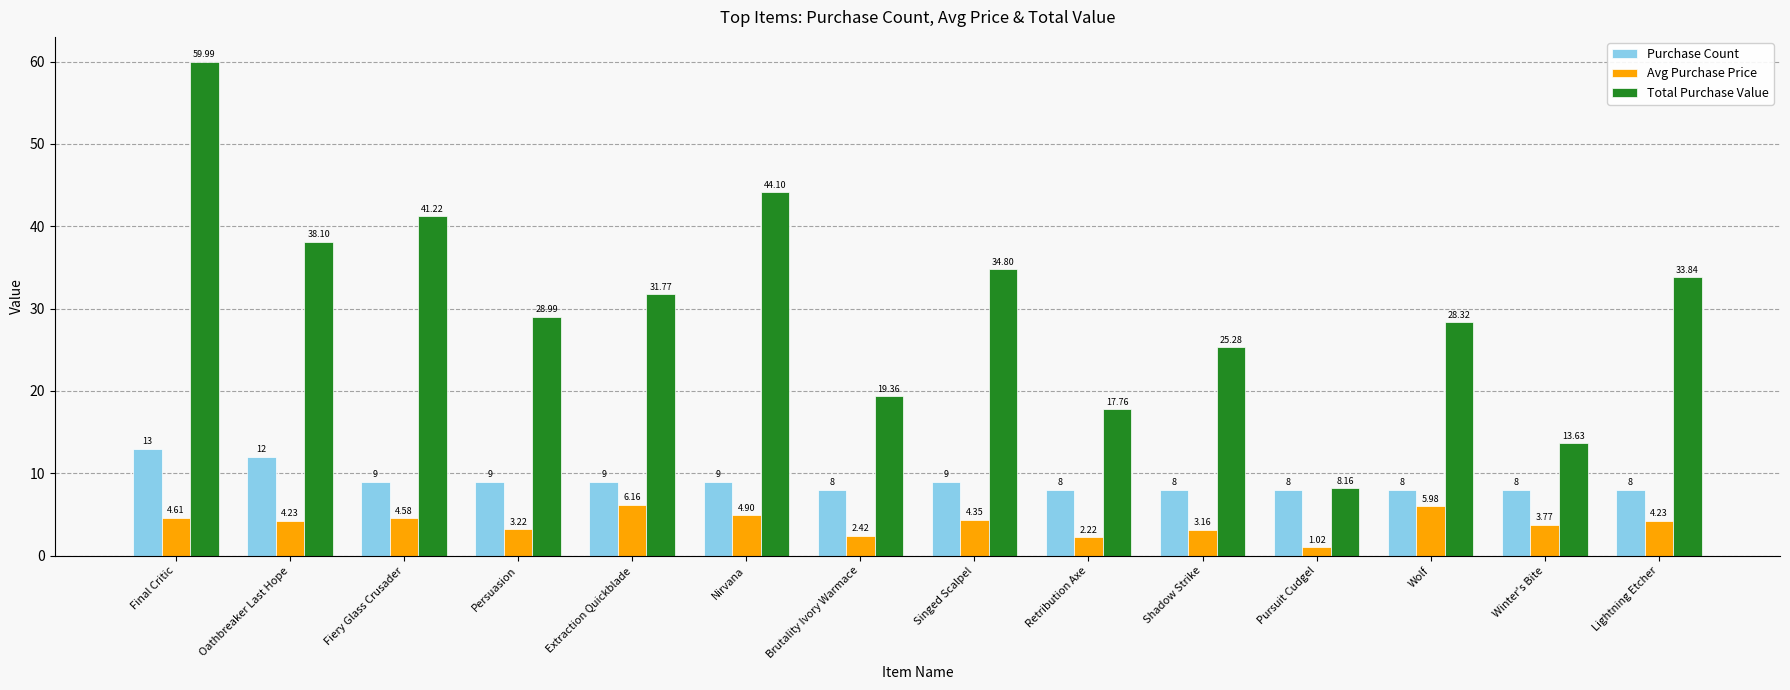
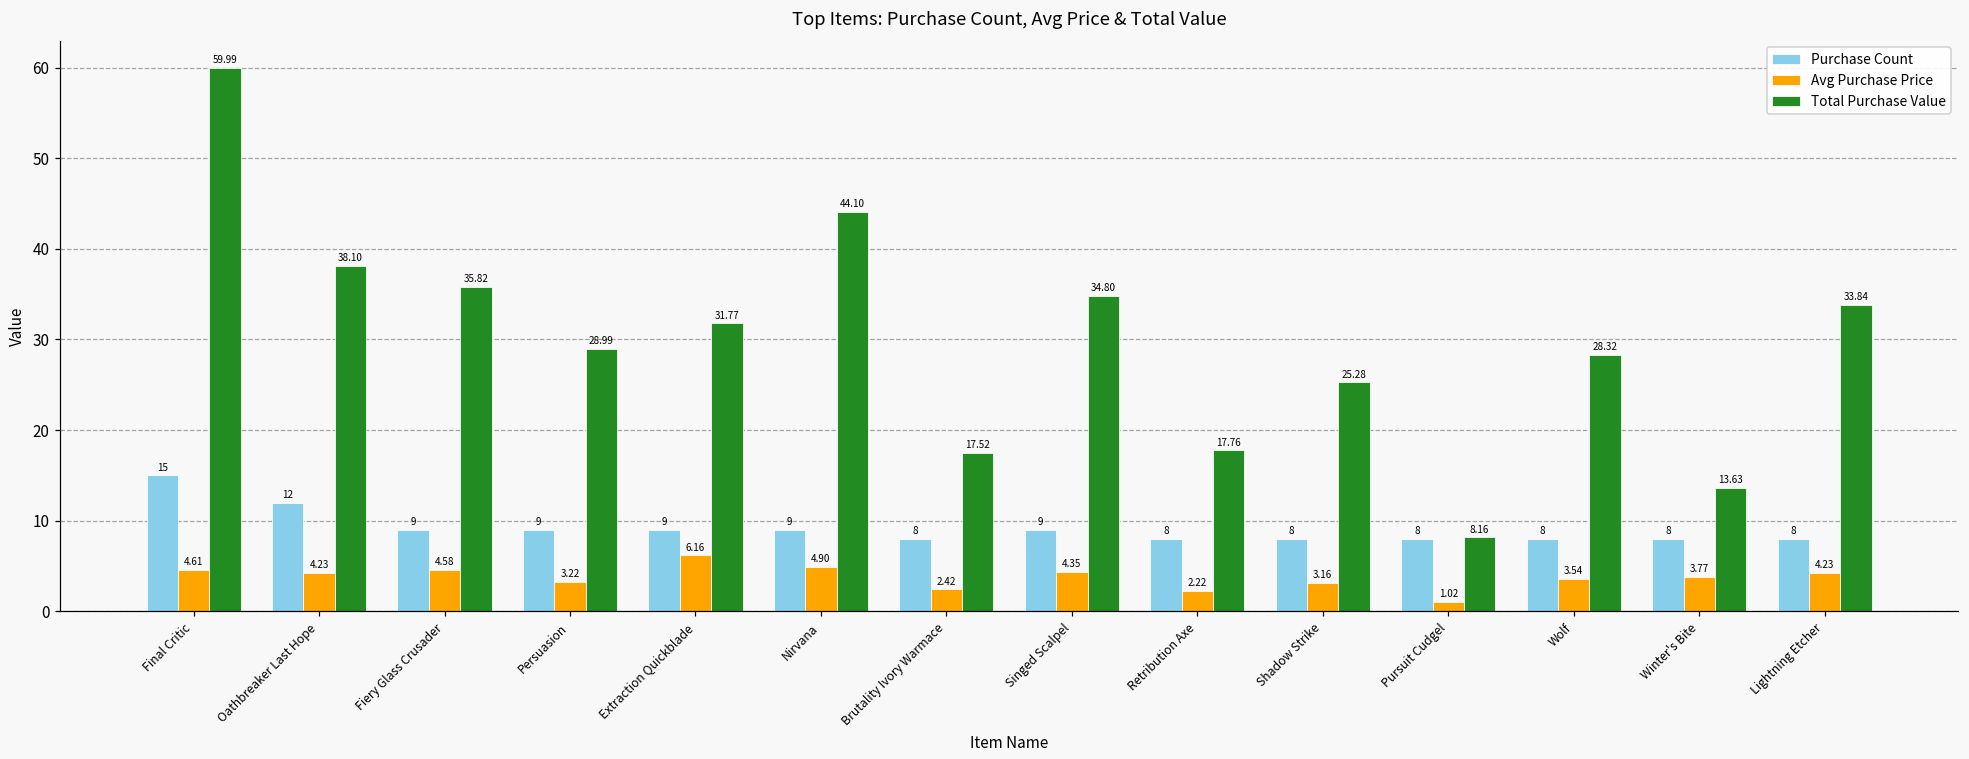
Purchase Count, Final Critic: 13 -> 15
Total Purchase Value, Fiery Glass Crusader: 41.22 -> 35.82
Total Purchase Value, Brutality Ivory Warmace: 19.36 -> 17.52
Avg Purchase Price, Wolf: 5.98 -> 3.54
